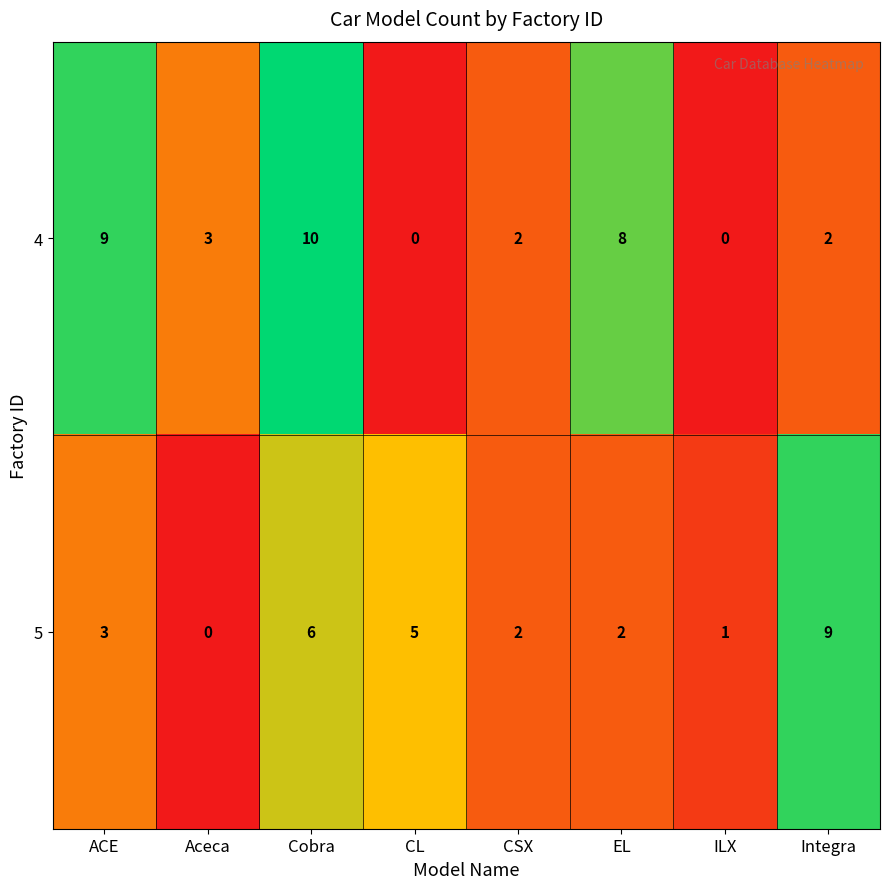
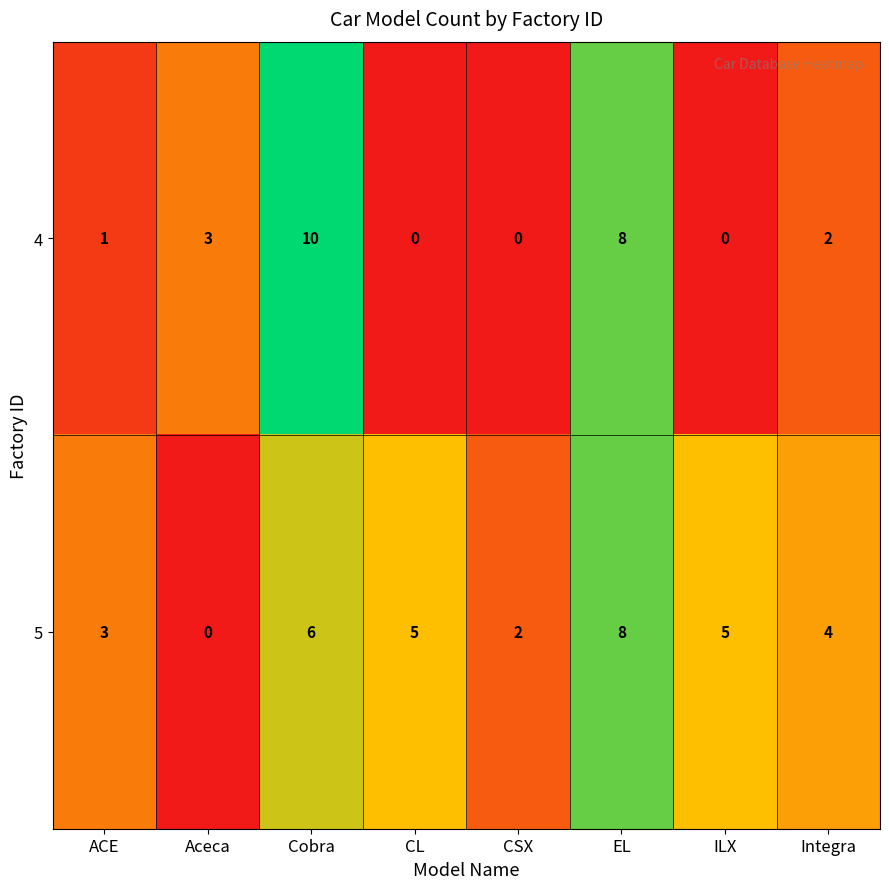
4, ACE: 9 -> 1
4, CSX: 2 -> 0
5, EL: 2 -> 8
5, ILX: 1 -> 5
5, Integra: 9 -> 4
